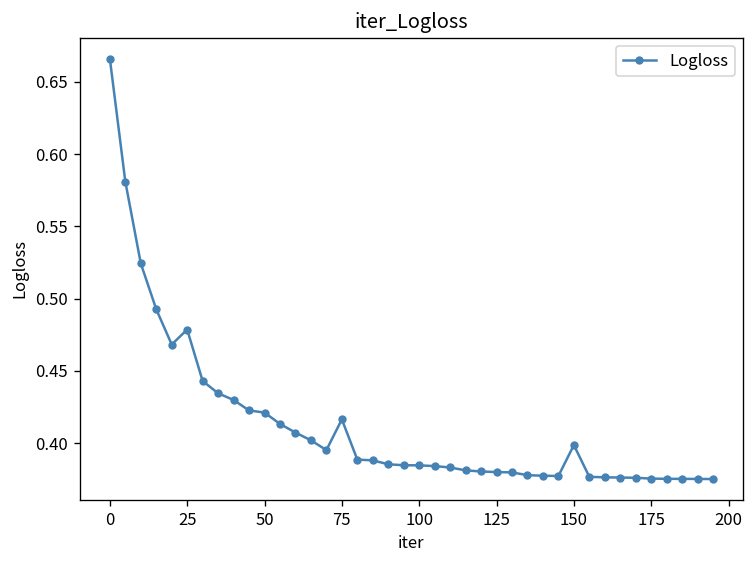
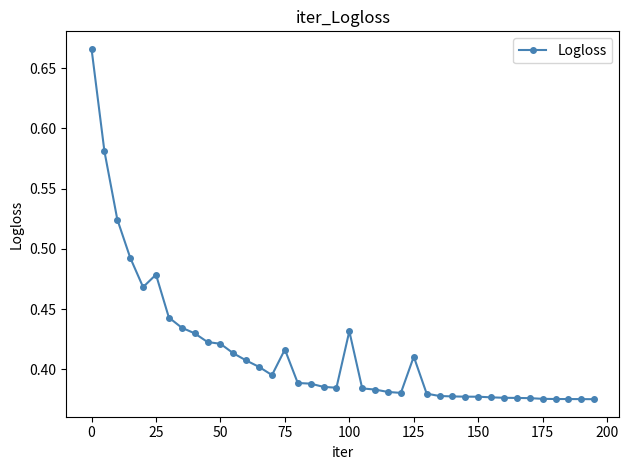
100: 0.385 -> 0.432
125: 0.380 -> 0.411
150: 0.399 -> 0.377
